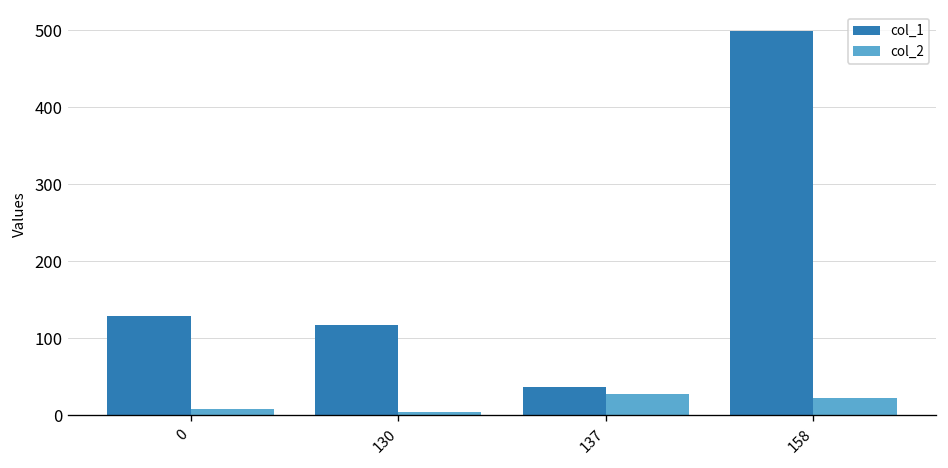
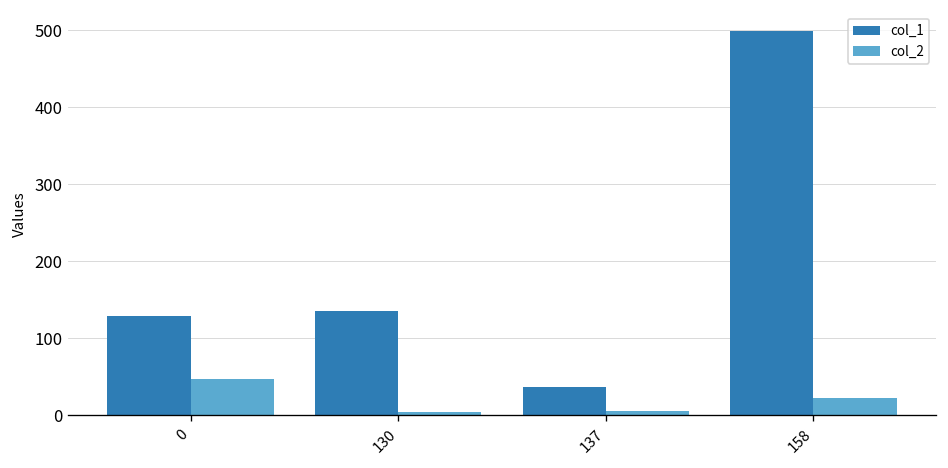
col_2, 0: 10 -> 50
col_1, 130: 120 -> 140
col_2, 137: 30 -> 10
